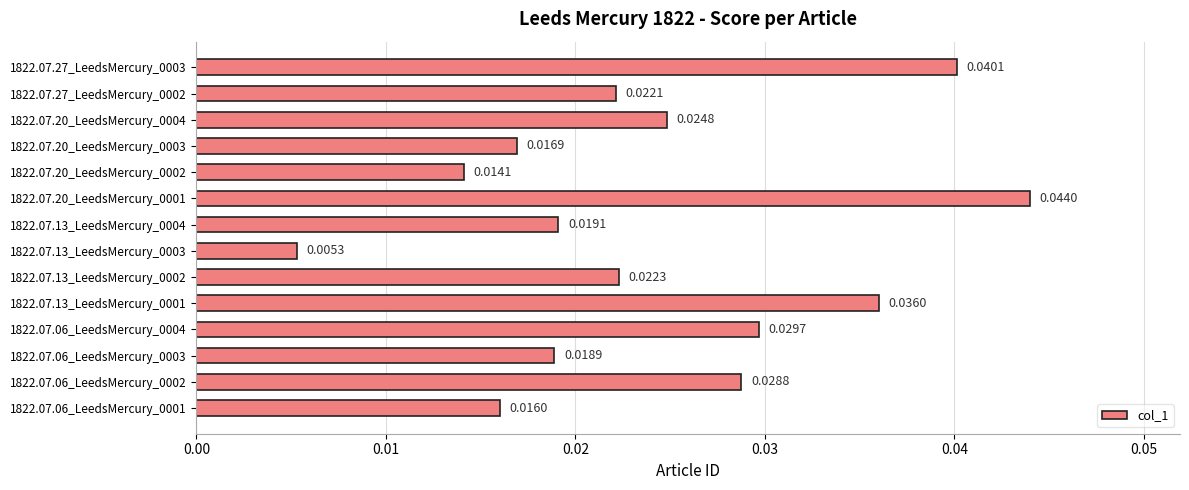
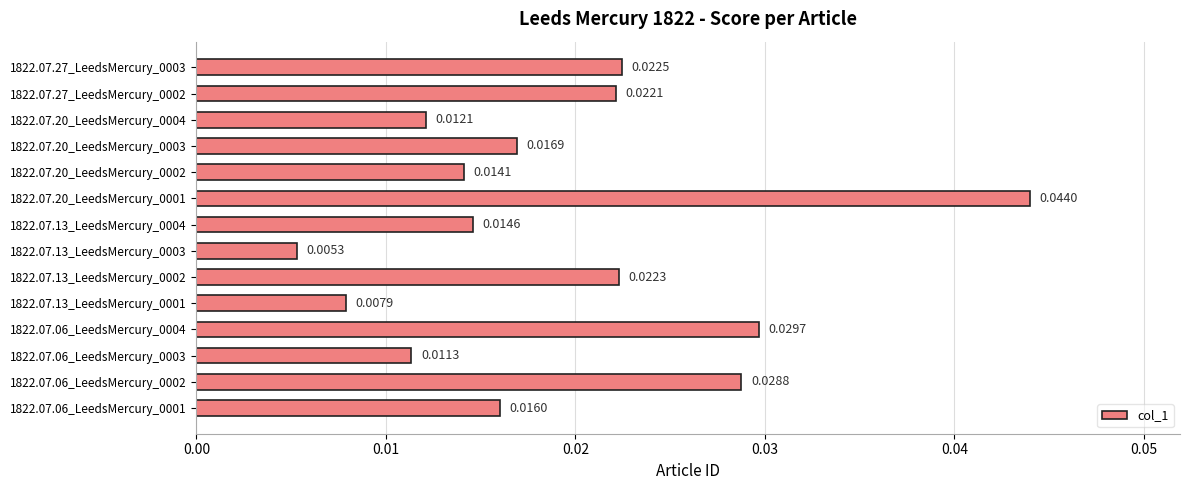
1822.07.27_LeedsMercury_0003: 0.0401 -> 0.0225
1822.07.20_LeedsMercury_0004: 0.0248 -> 0.0121
1822.07.13_LeedsMercury_0004: 0.0191 -> 0.0146
1822.07.13_LeedsMercury_0001: 0.0360 -> 0.0079
1822.07.06_LeedsMercury_0003: 0.0189 -> 0.0113
